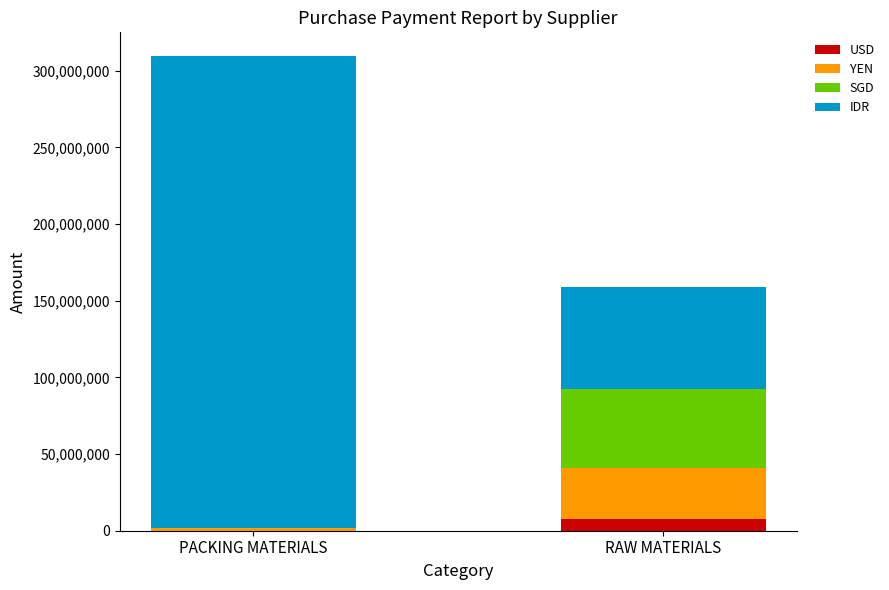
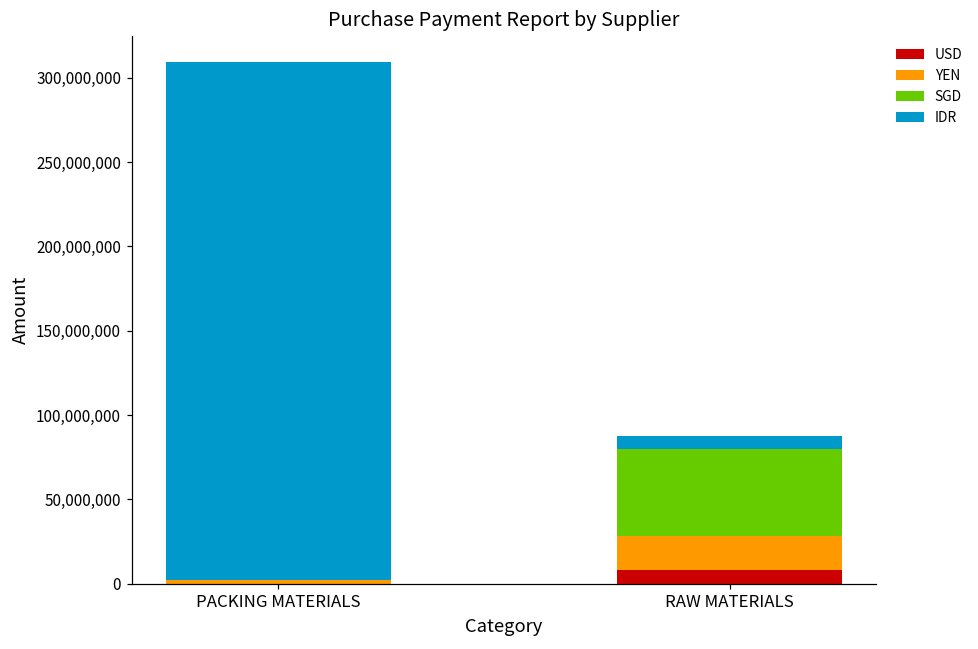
YEN, RAW MATERIALS: 33,000,000 -> 20,000,000
IDR, RAW MATERIALS: 67,000,000 -> 8,000,000
